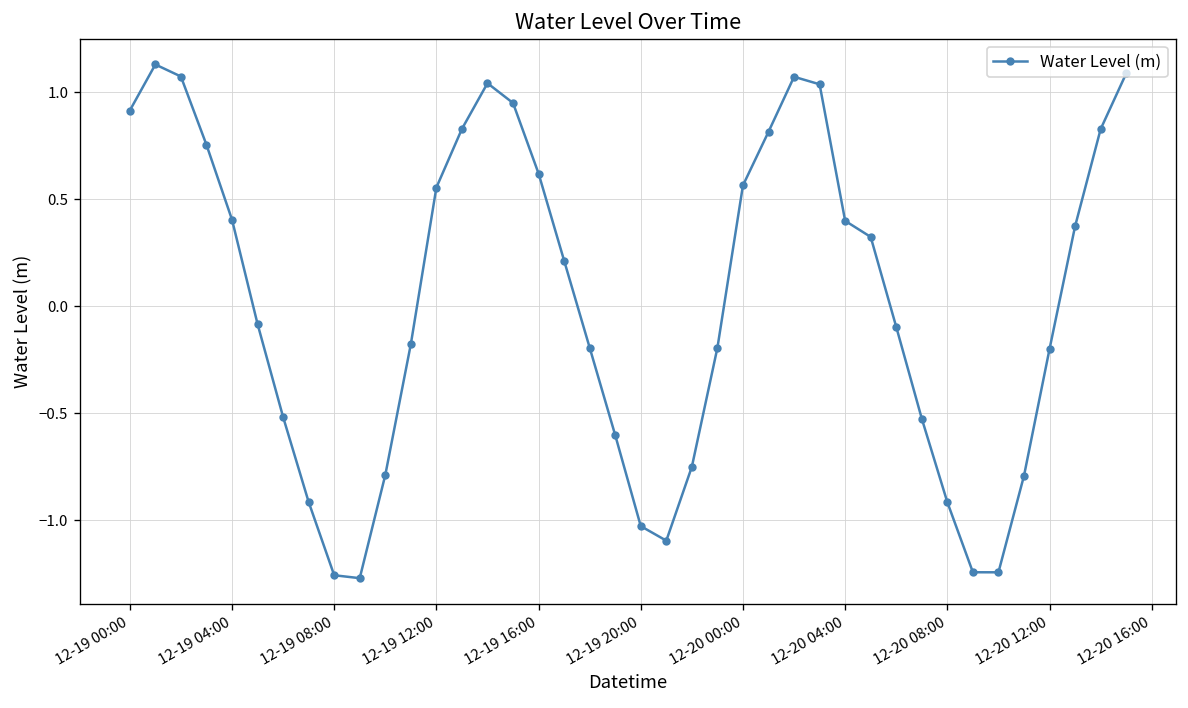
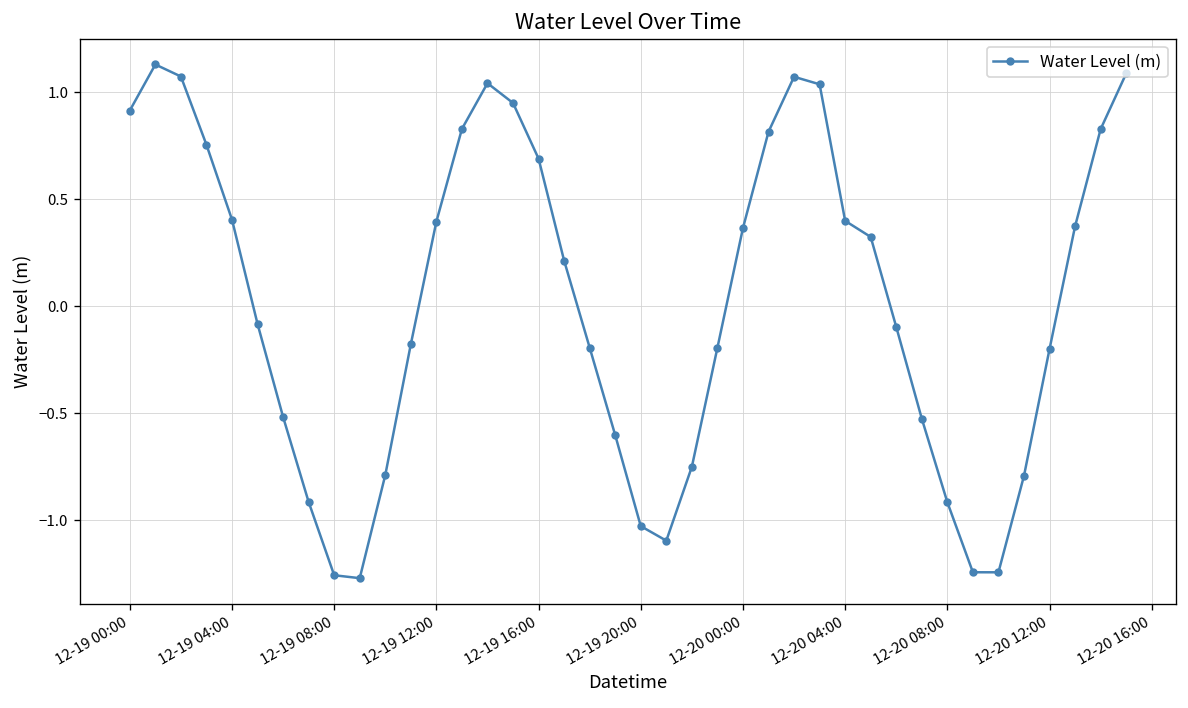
12-19 12:00: 0.56 -> 0.40
12-19 16:00: 0.62 -> 0.69
12-20 00:00: 0.57 -> 0.37
